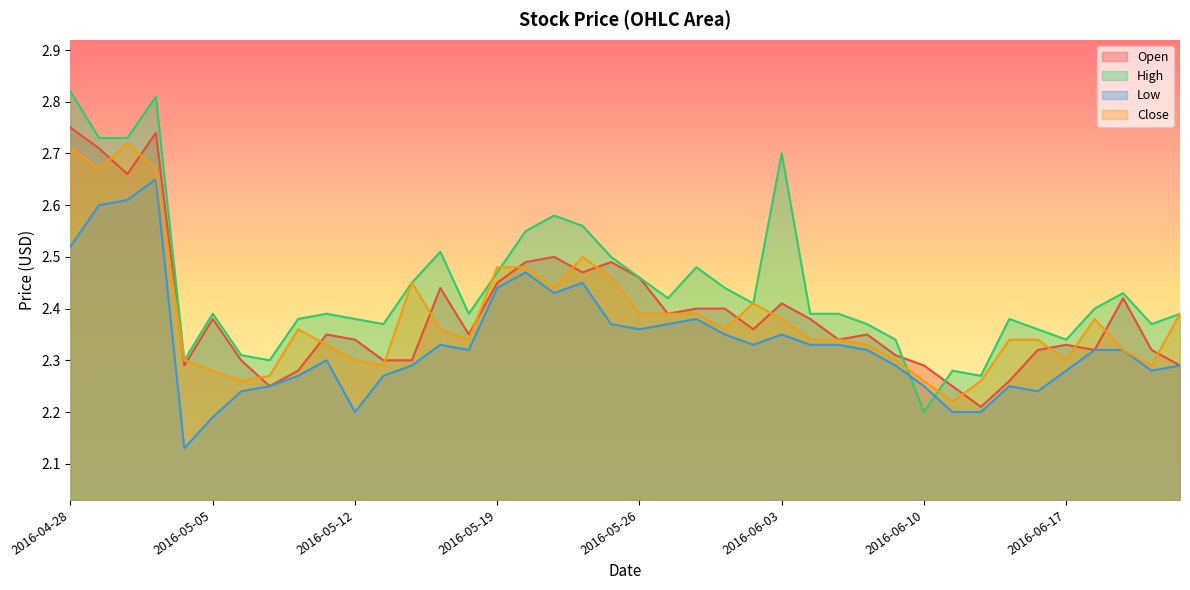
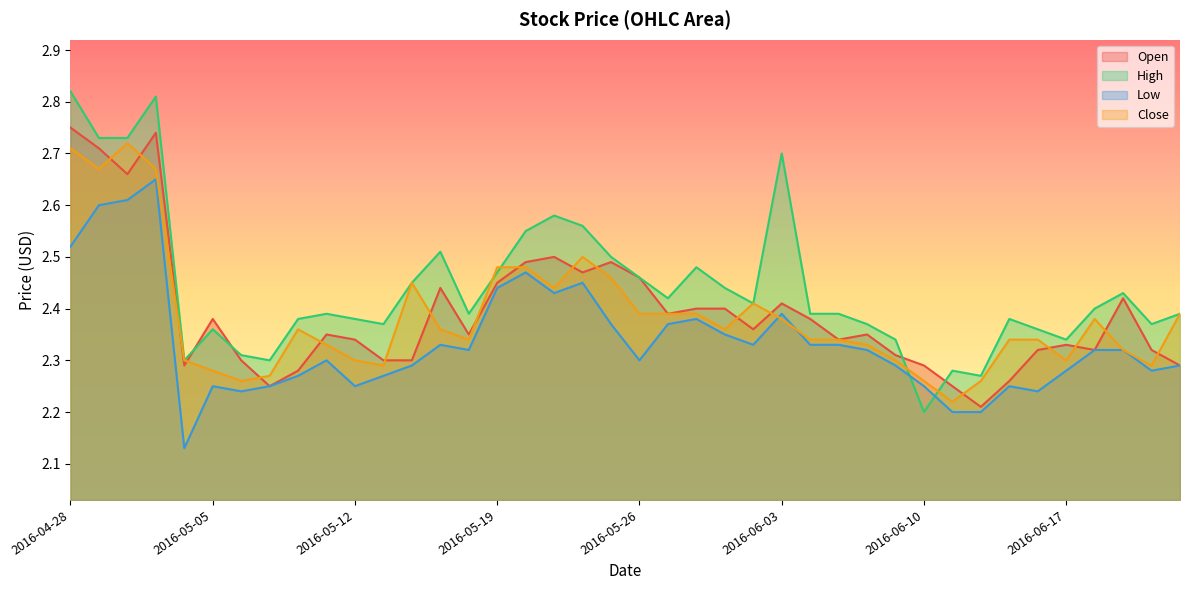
High, 2016-05-05: 2.39 -> 2.36
Low, 2016-05-05: 2.19 -> 2.25
Low, 2016-05-12: 2.20 -> 2.25
Low, 2016-05-26: 2.36 -> 2.30
Low, 2016-06-03: 2.35 -> 2.39
